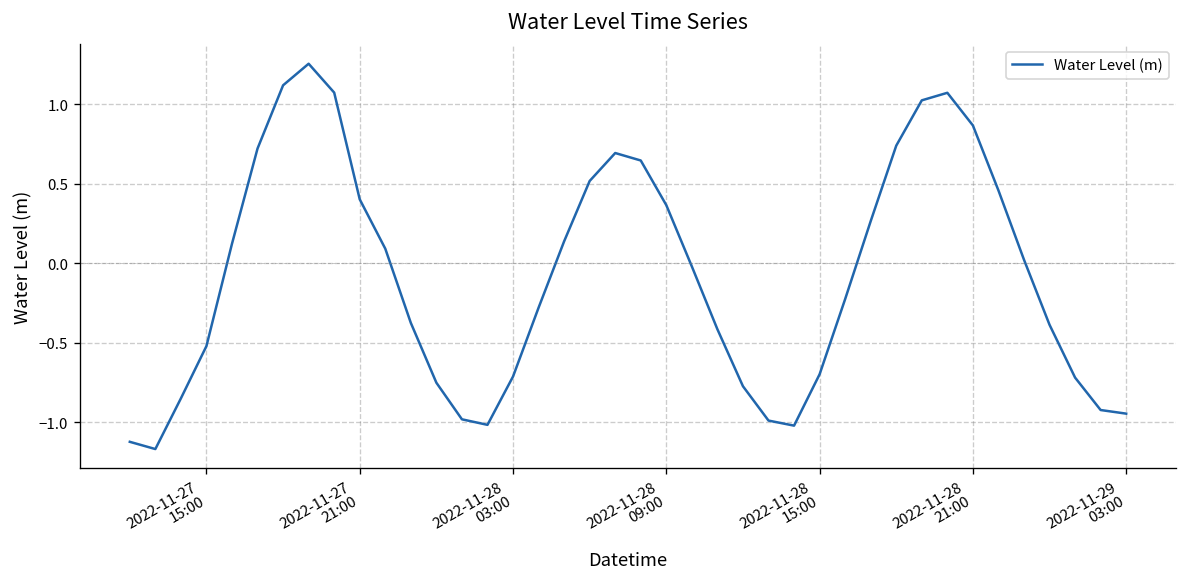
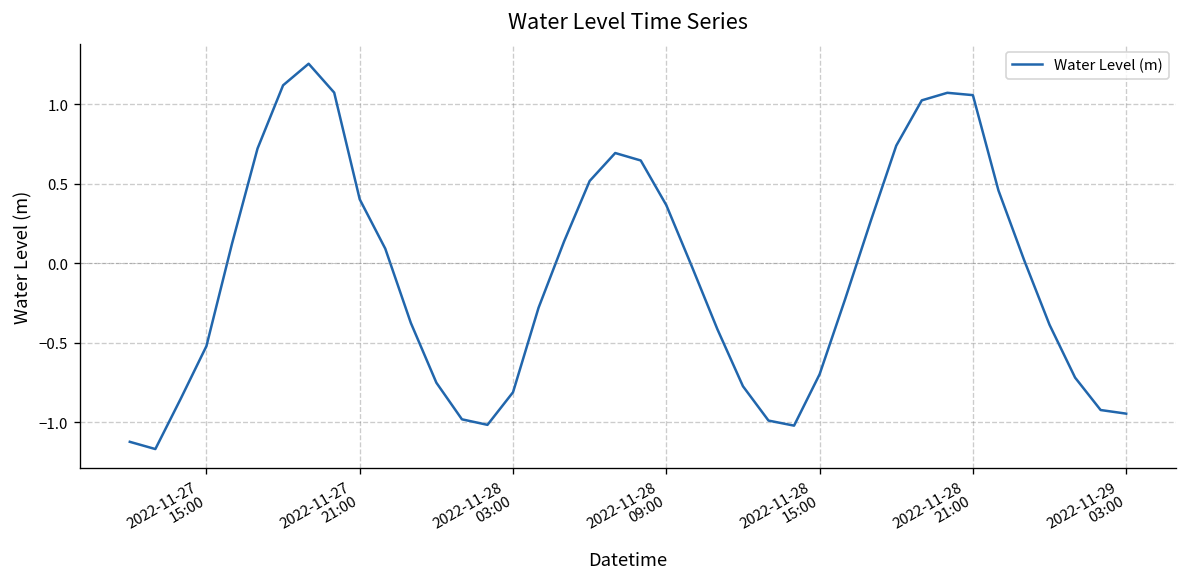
2022-11-28 03:00: -0.71 -> -0.81
2022-11-28 21:00: 0.87 -> 1.06
